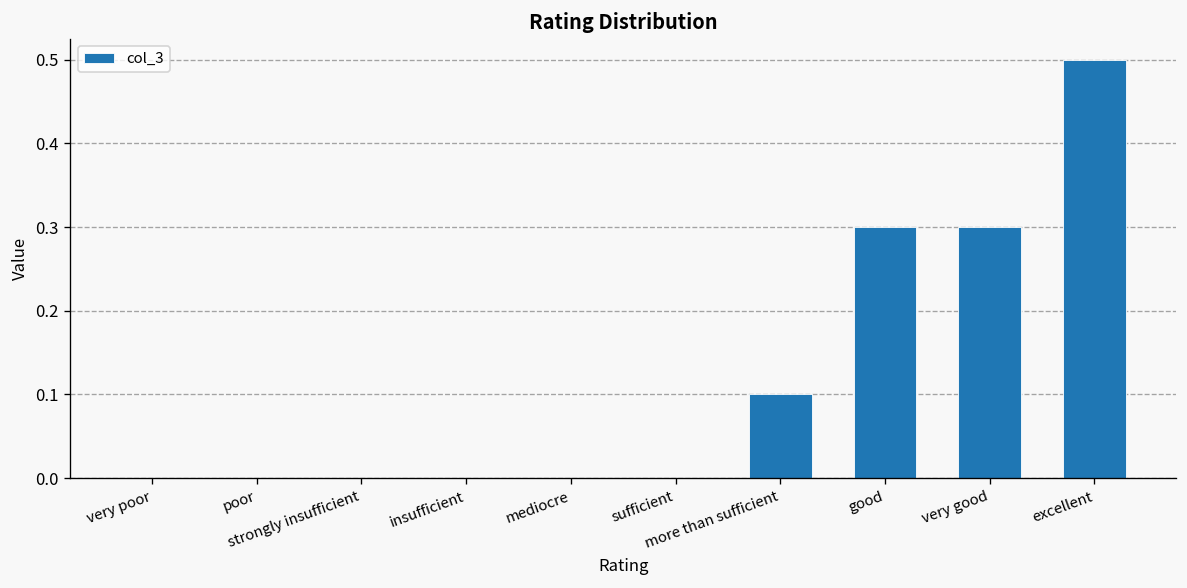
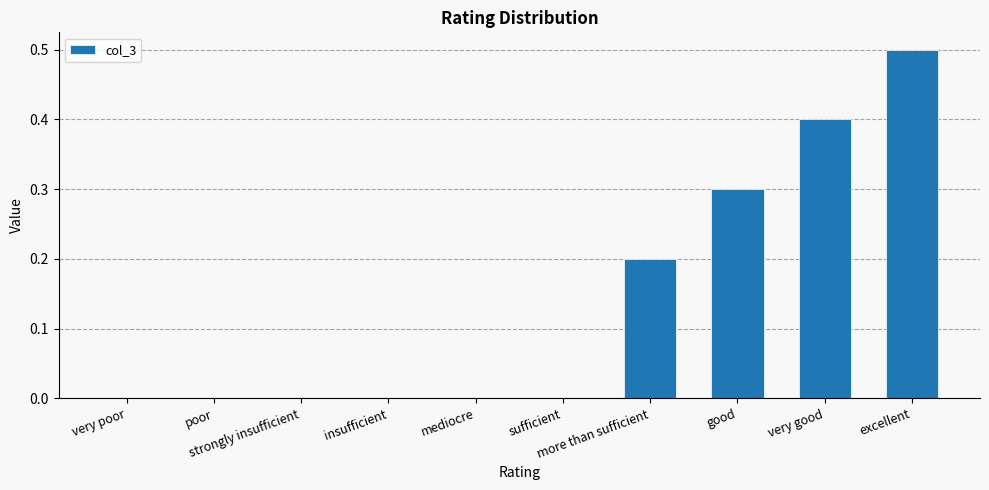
more than sufficient: 0.1 -> 0.2
very good: 0.3 -> 0.4
